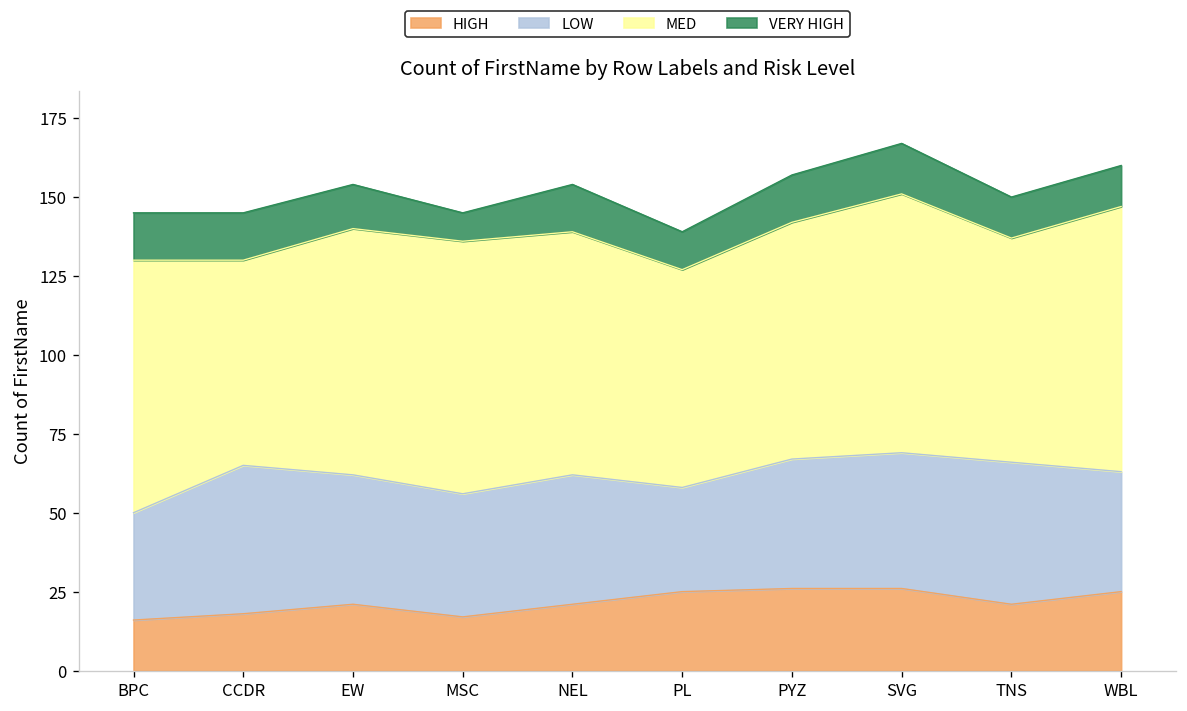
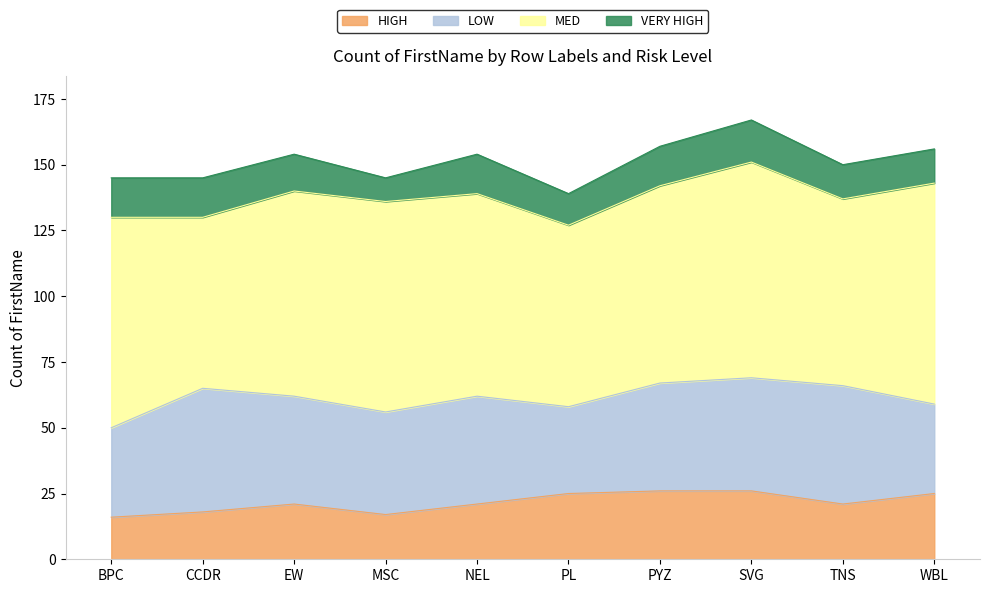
LOW, WBL: 38 -> 34
